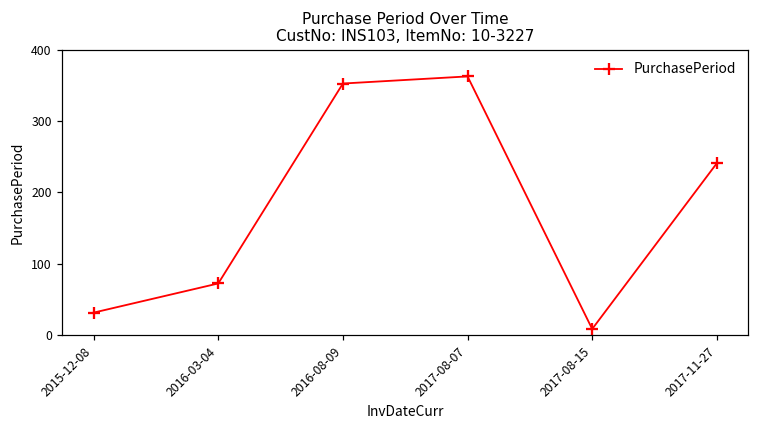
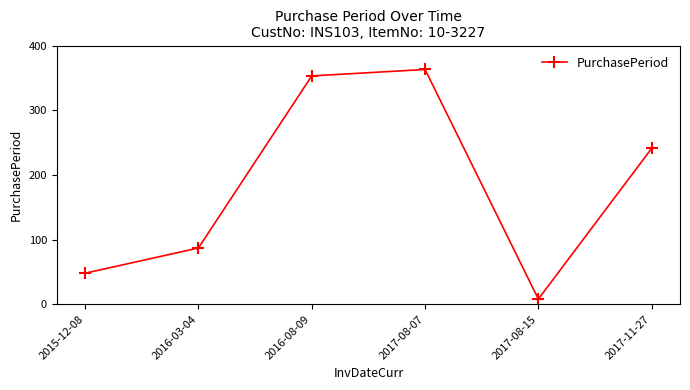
2015-12-08: 30 -> 50
2016-03-04: 70 -> 90
